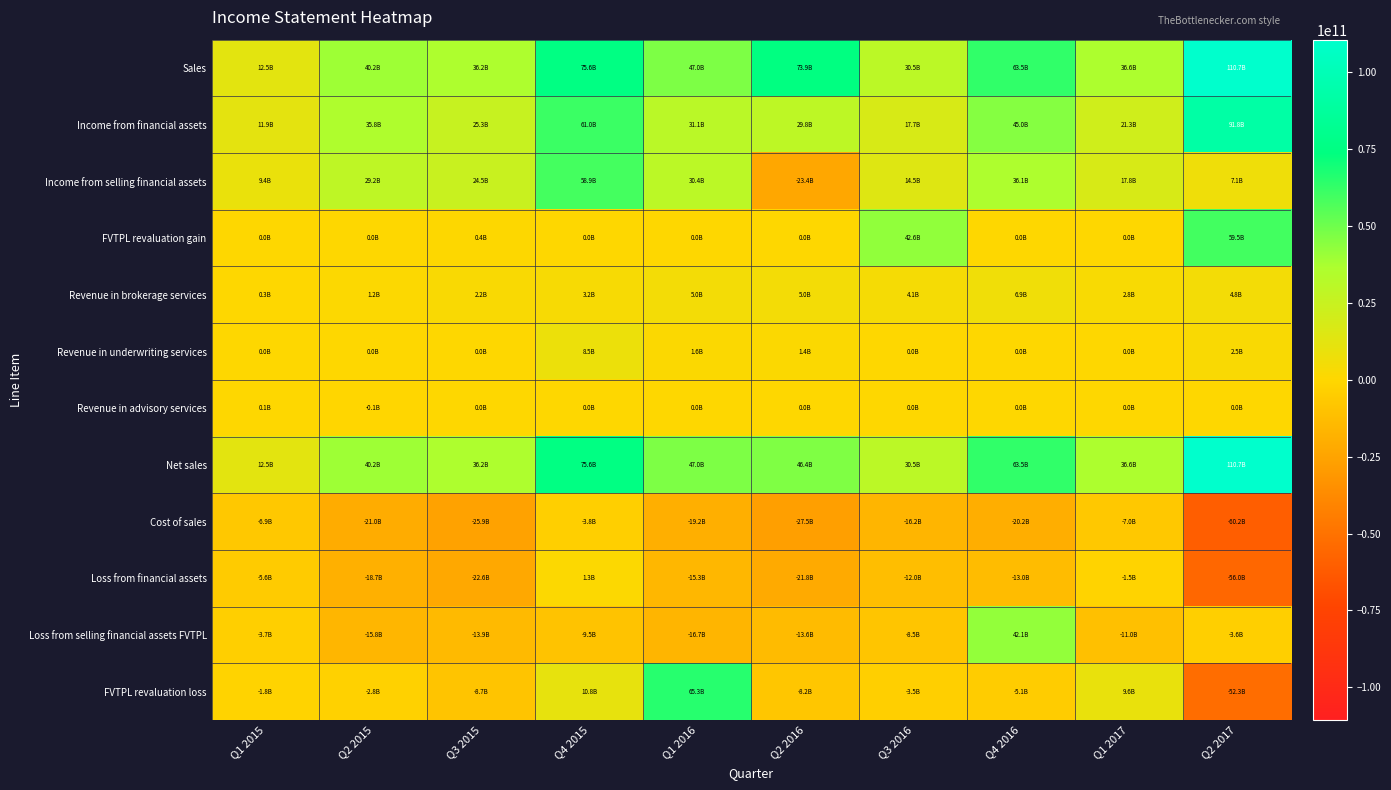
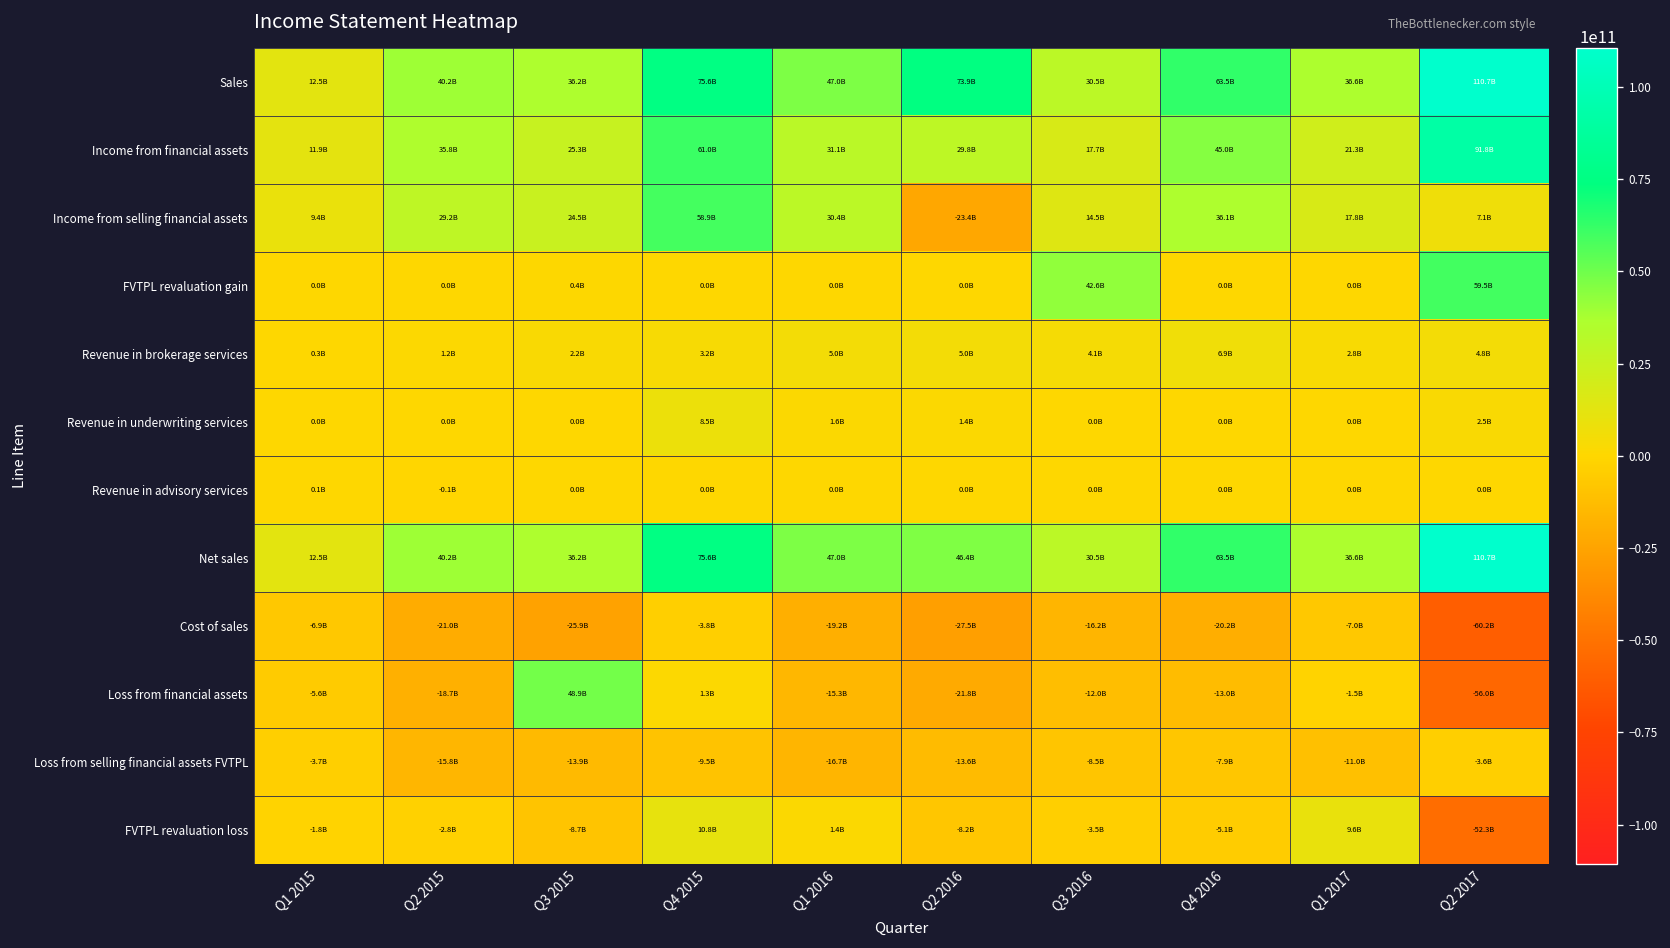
Loss from financial assets, Q3 2015: -22.6B -> 48.9B
Loss from selling financial assets FVTPL, Q4 2016: 42.1B -> -7.9B
FVTPL revaluation loss, Q1 2016: 65.3B -> 1.4B
